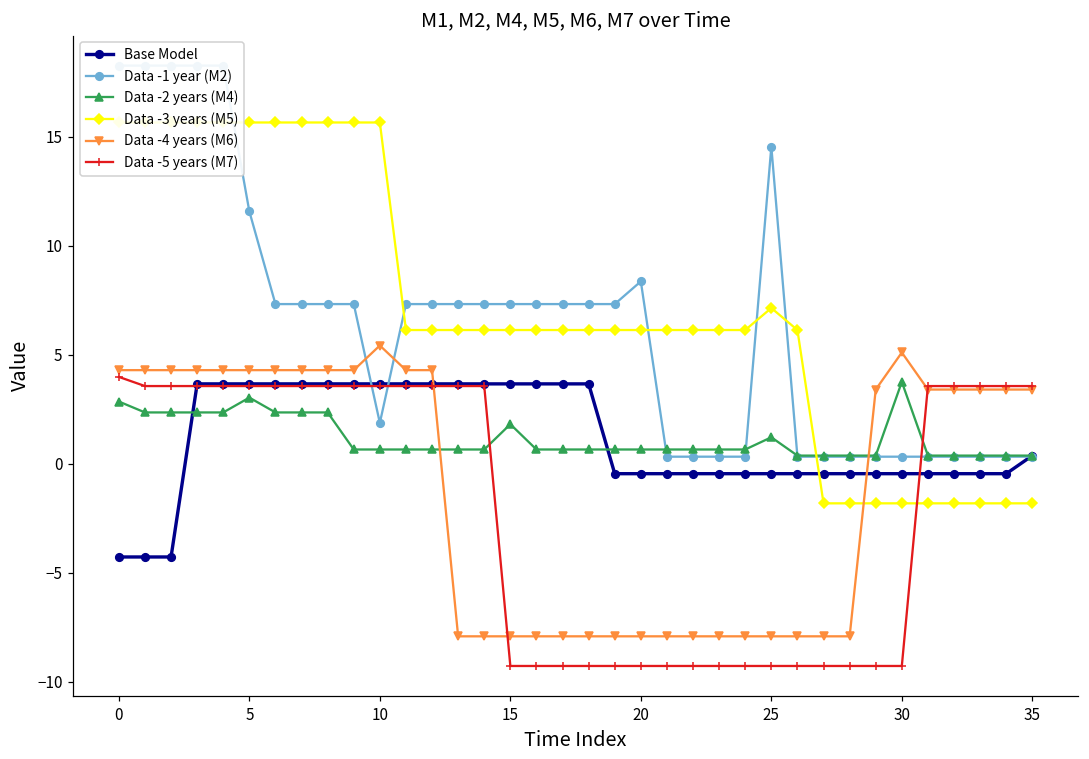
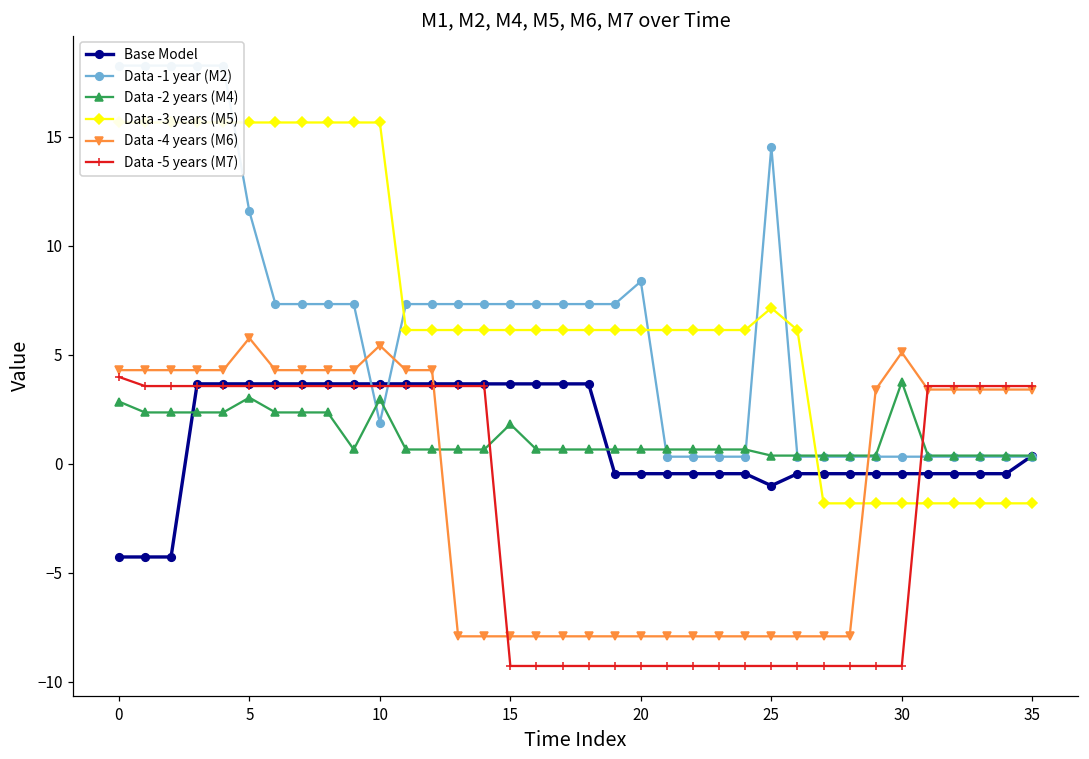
Data -4 years (M6), 5: 4.3 -> 5.8
Data -2 years (M4), 10: 0.7 -> 3.0
Base Model, 25: -0.5 -> -1.0
Data -2 years (M4), 25: 1.2 -> 0.4
